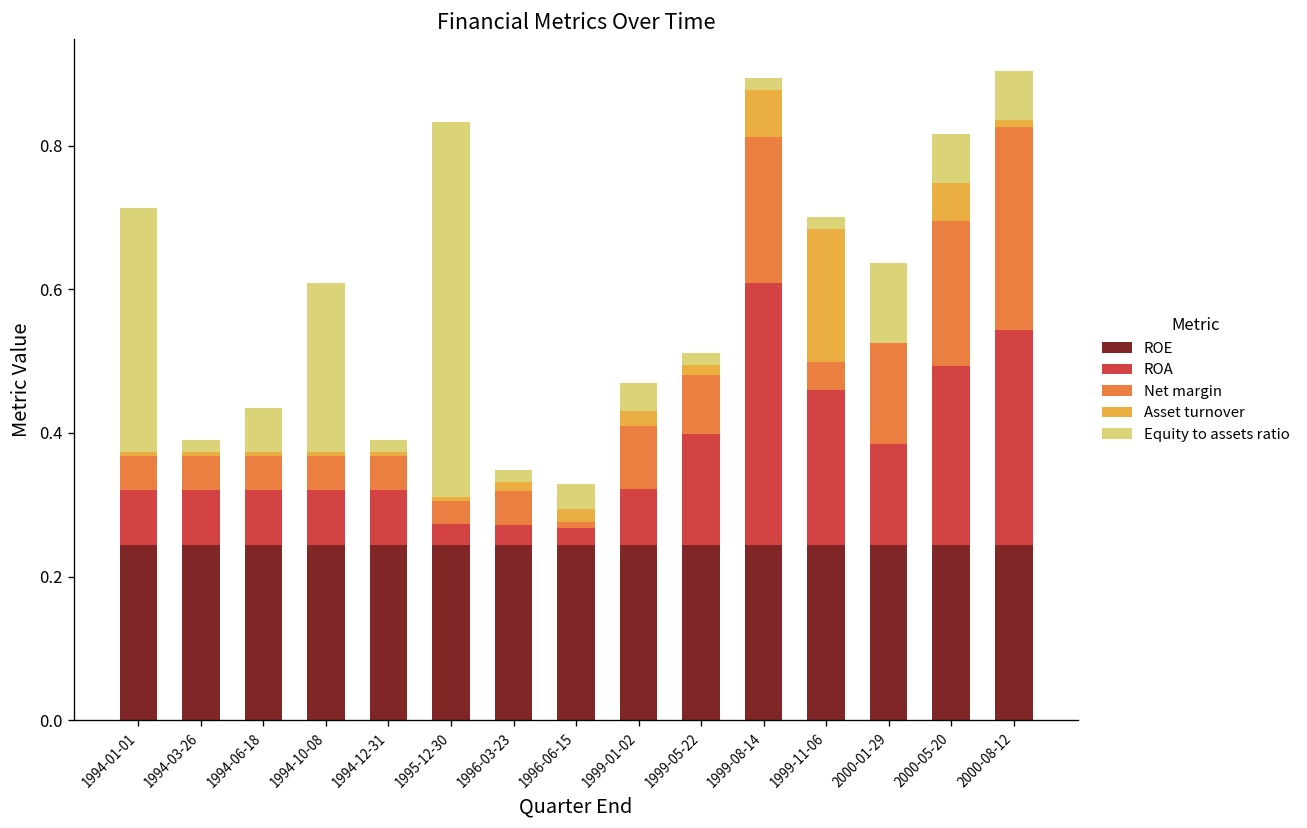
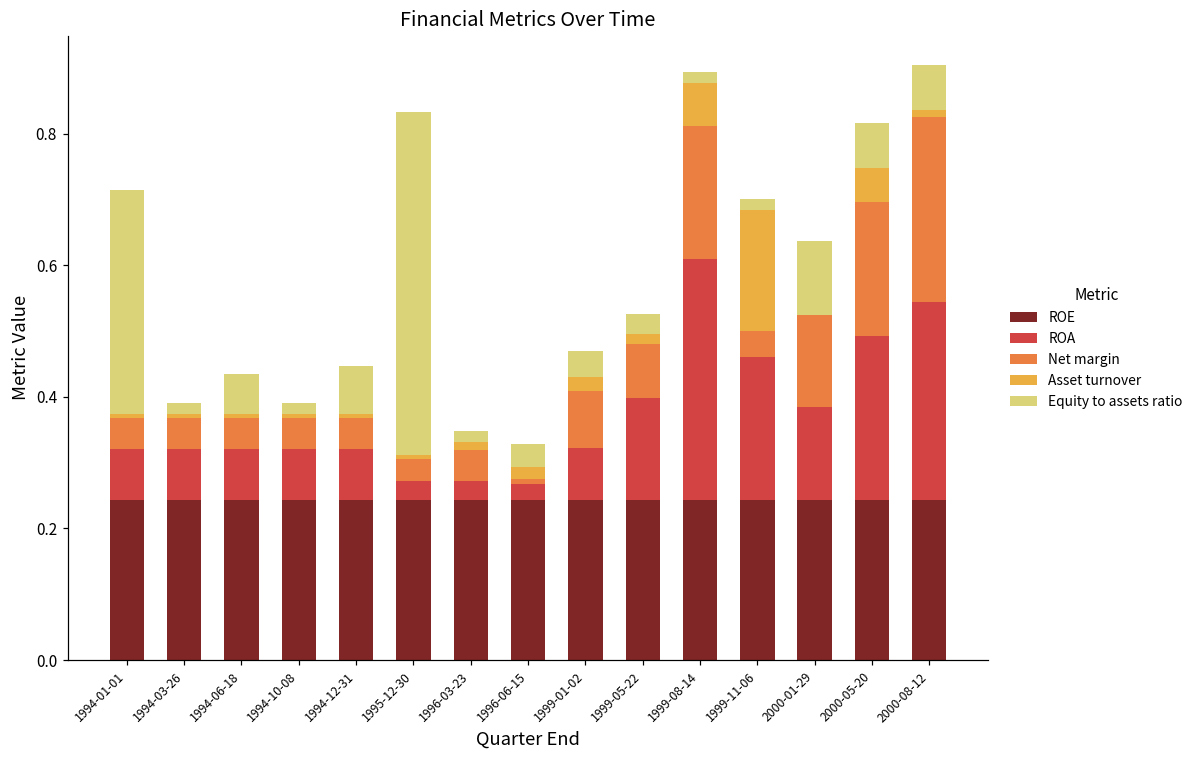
Equity to assets ratio, 1994-10-08: 0.23 -> 0.02
Equity to assets ratio, 1994-12-31: 0.02 -> 0.07
Equity to assets ratio, 1999-05-22: 0.02 -> 0.03
